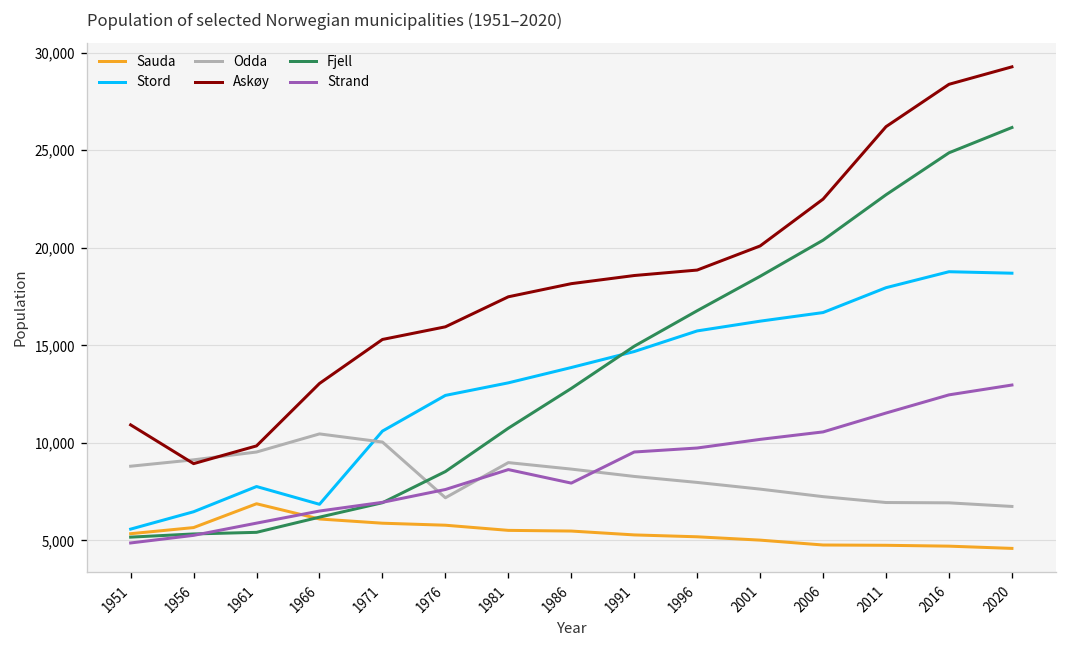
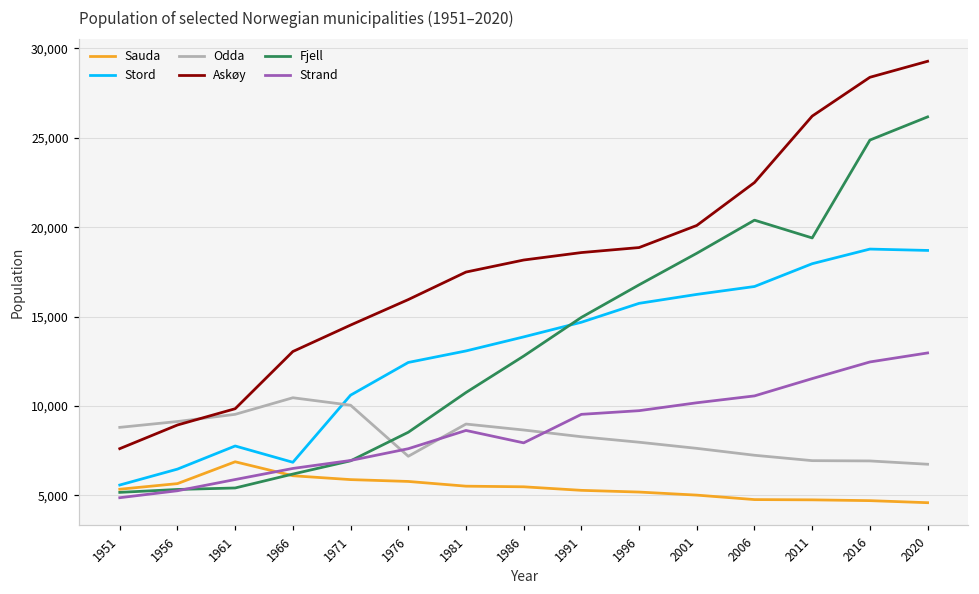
Askøy, 1951: 10,900 -> 7,600
Askøy, 1971: 15,300 -> 14,500
Fjell, 2011: 22,700 -> 19,400
